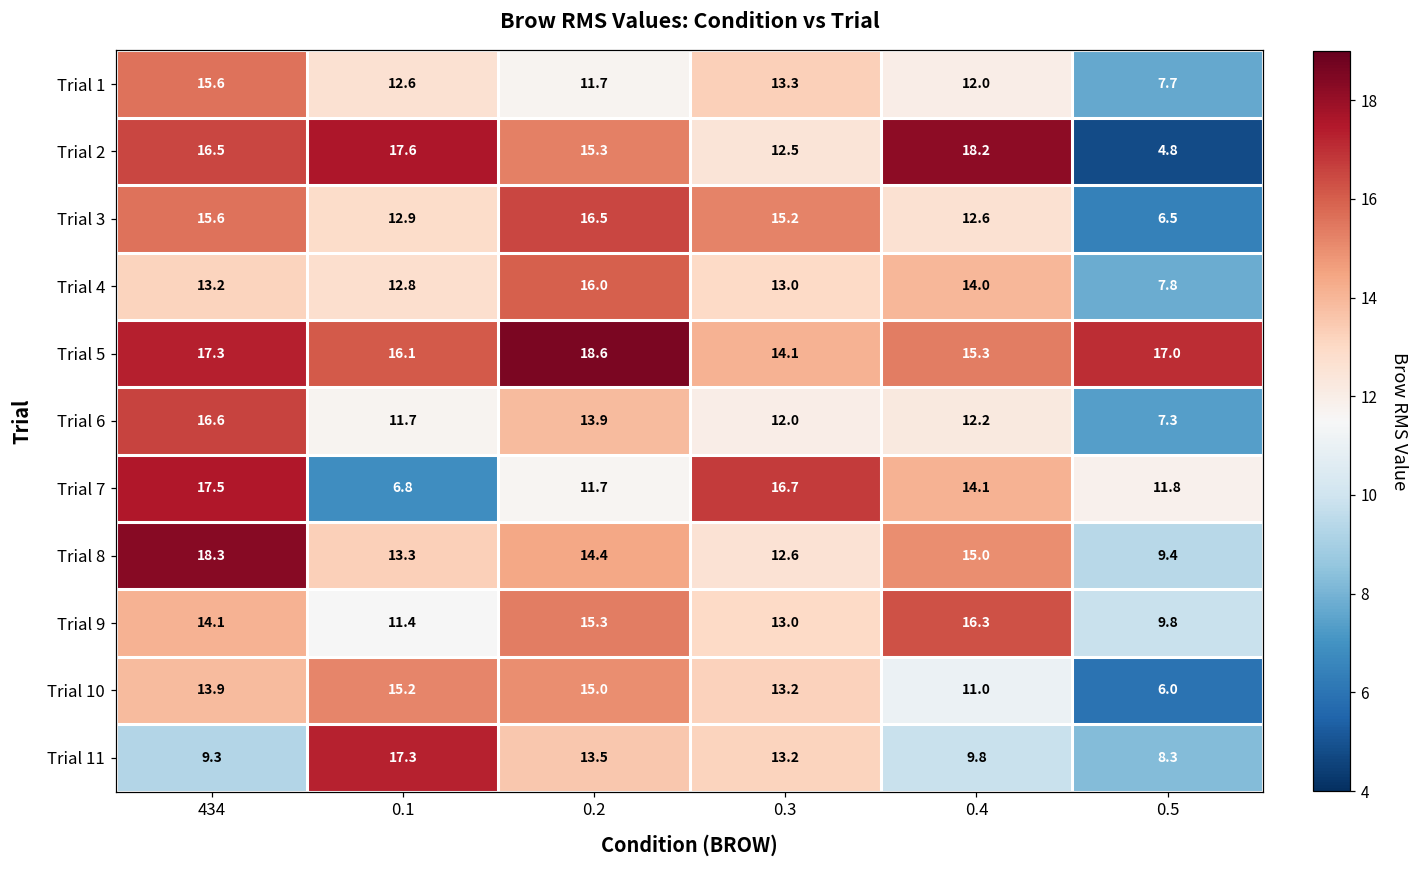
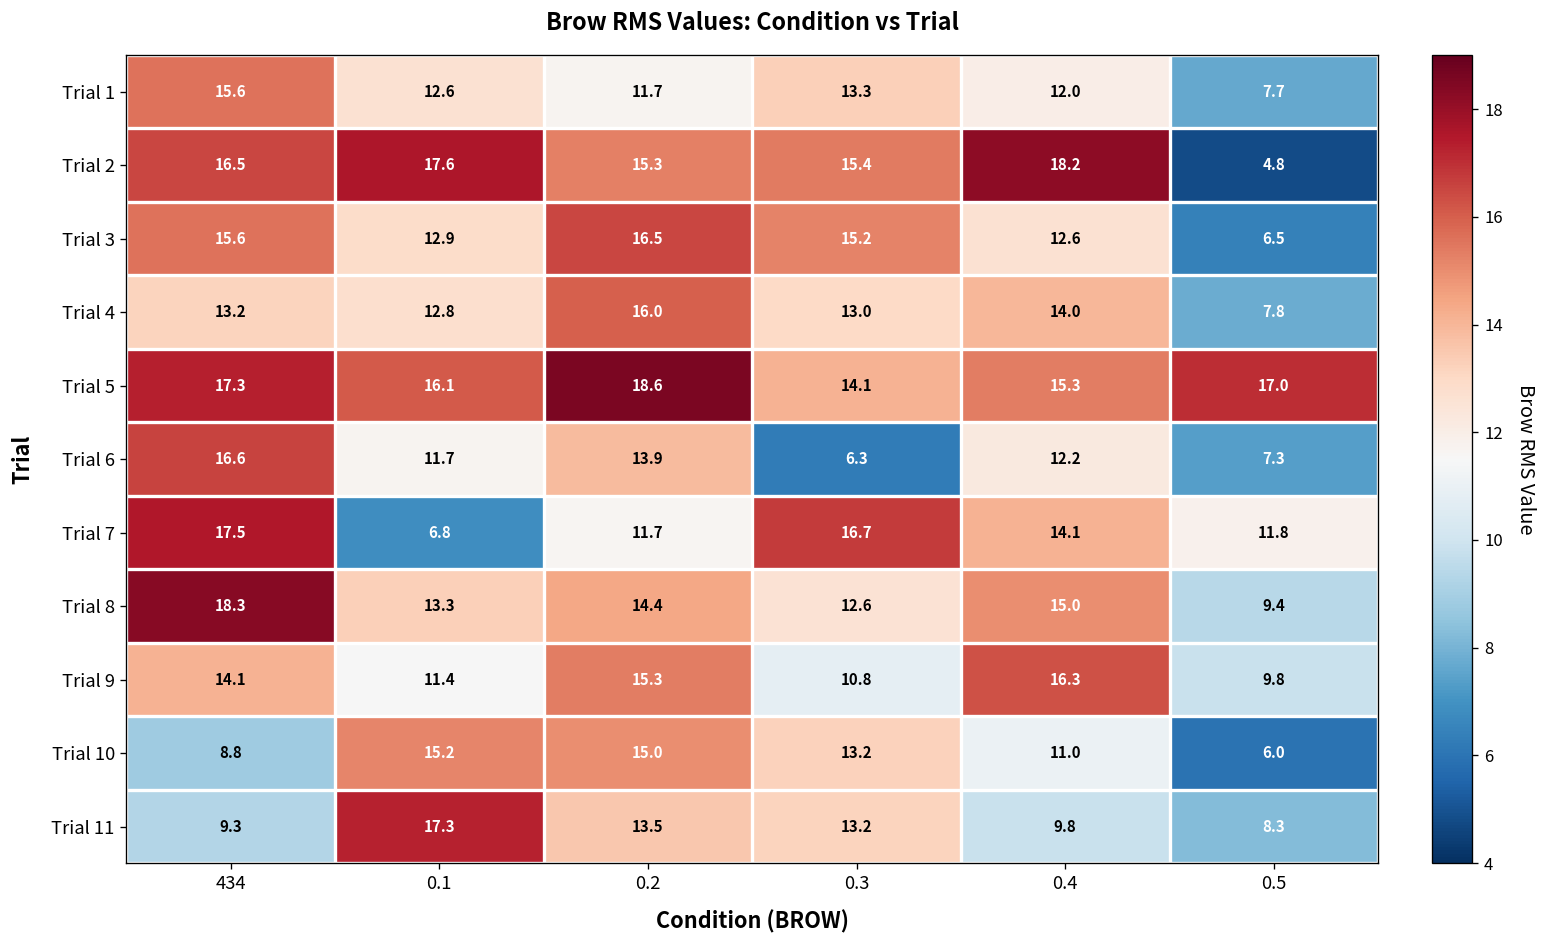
Trial 2, 0.3: 12.5 -> 15.4
Trial 6, 0.3: 12.0 -> 6.3
Trial 9, 0.3: 13.0 -> 10.8
Trial 10, 434: 13.9 -> 8.8
